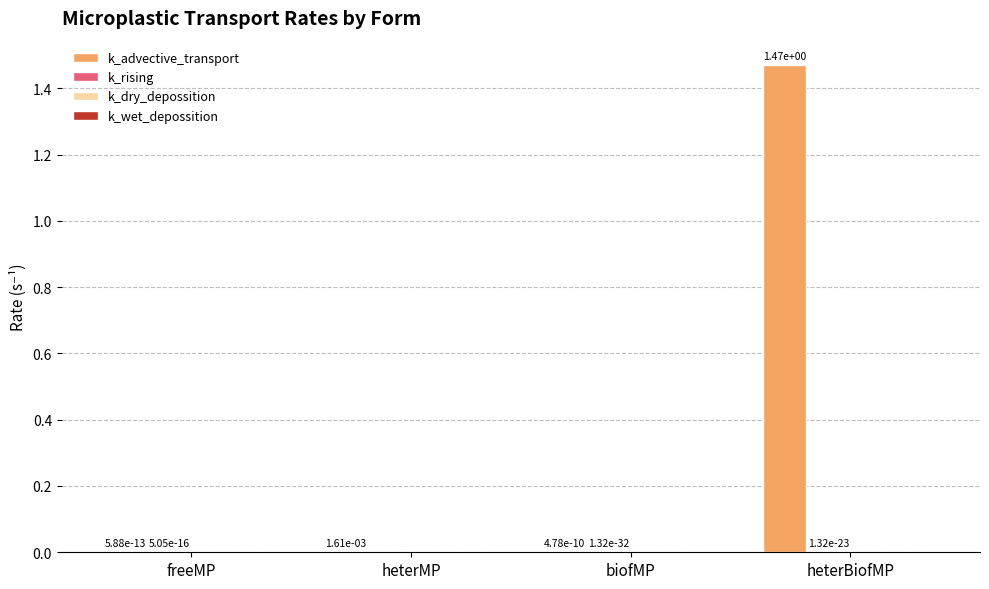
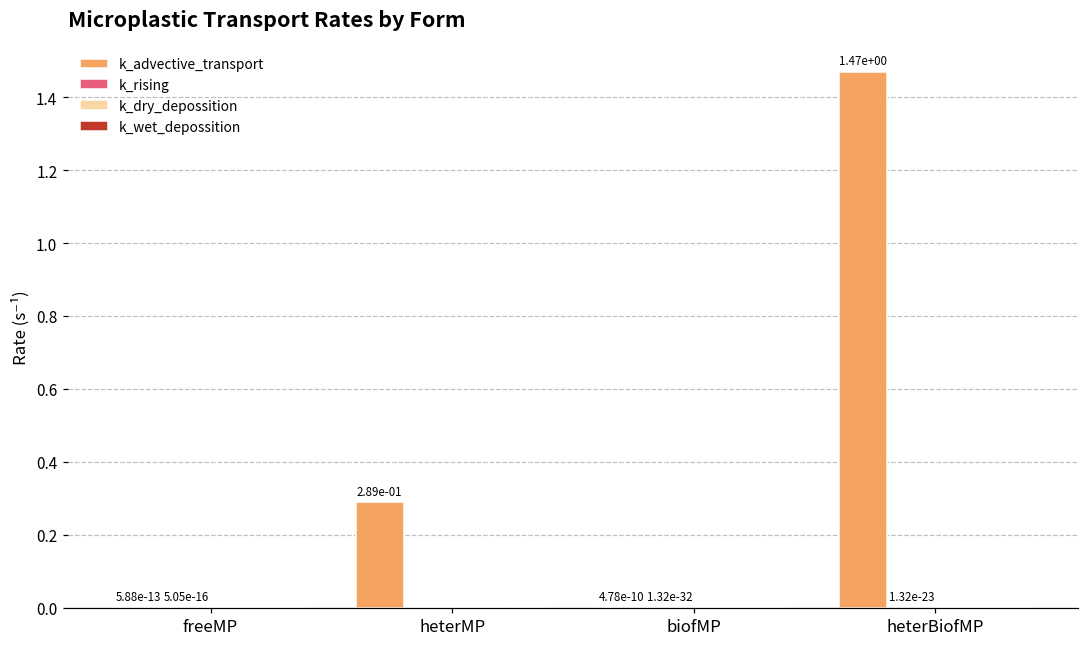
k_advective_transport, heterMP: 1.61e-03 -> 2.89e-01
